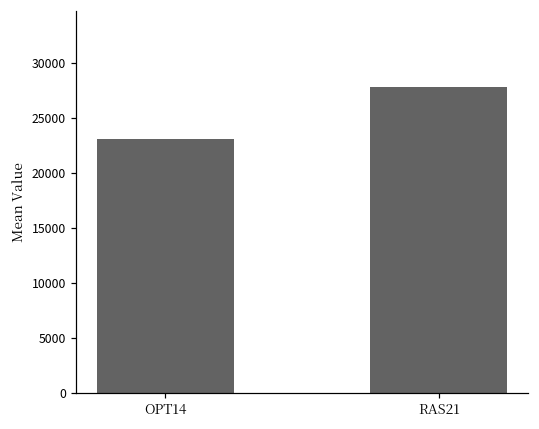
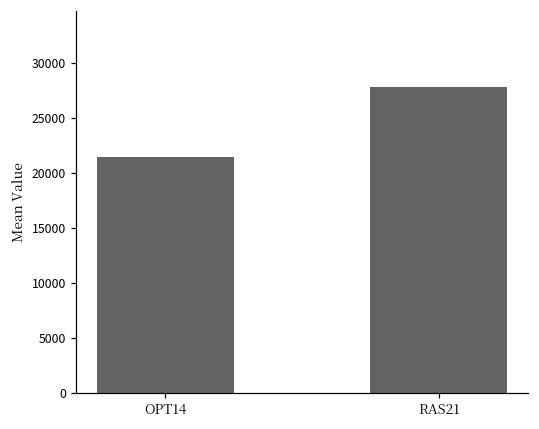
OPT14: 23000 -> 21000
